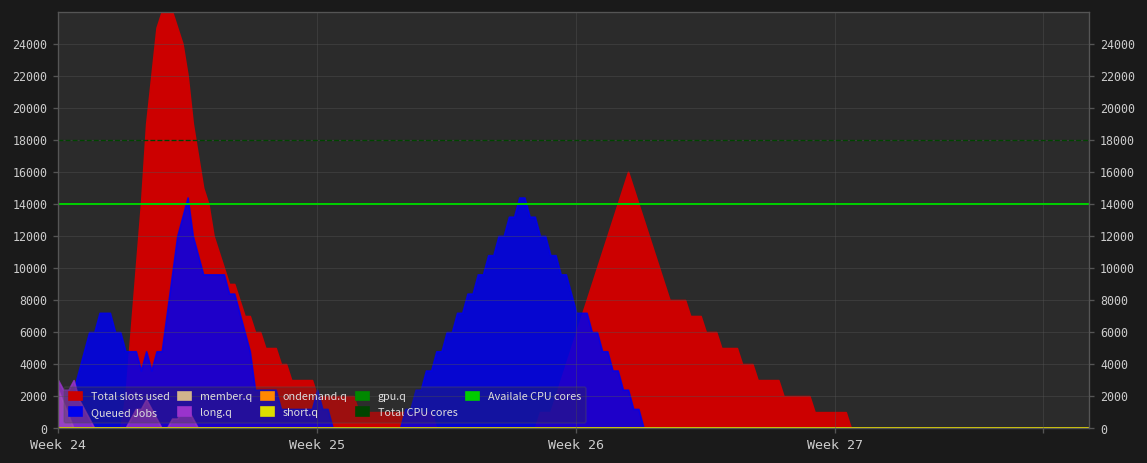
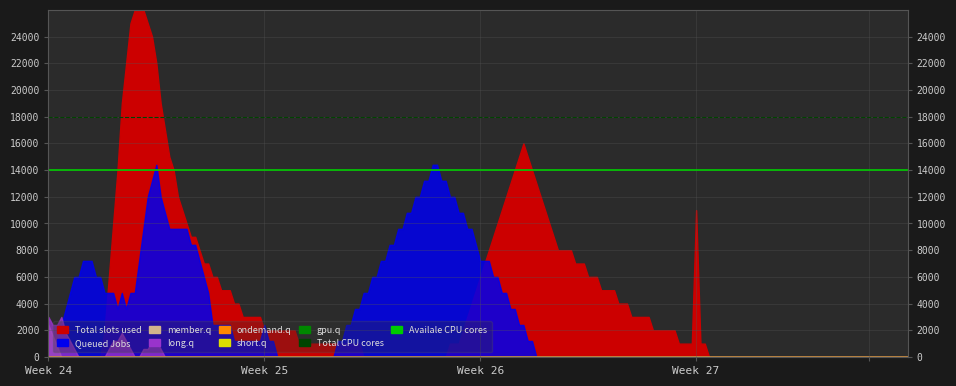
Total slots used, Week 27: 1000 -> 11000
